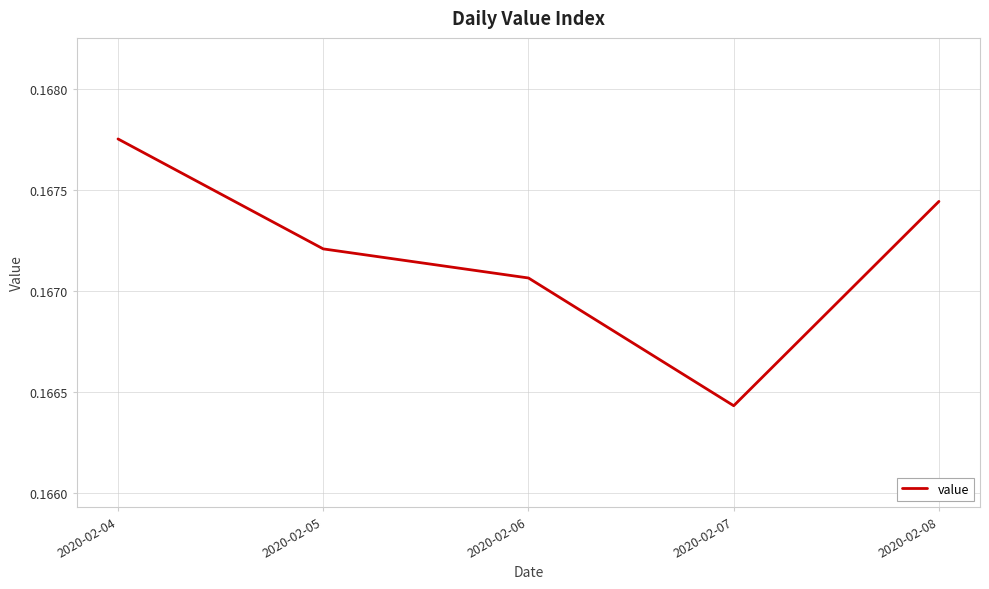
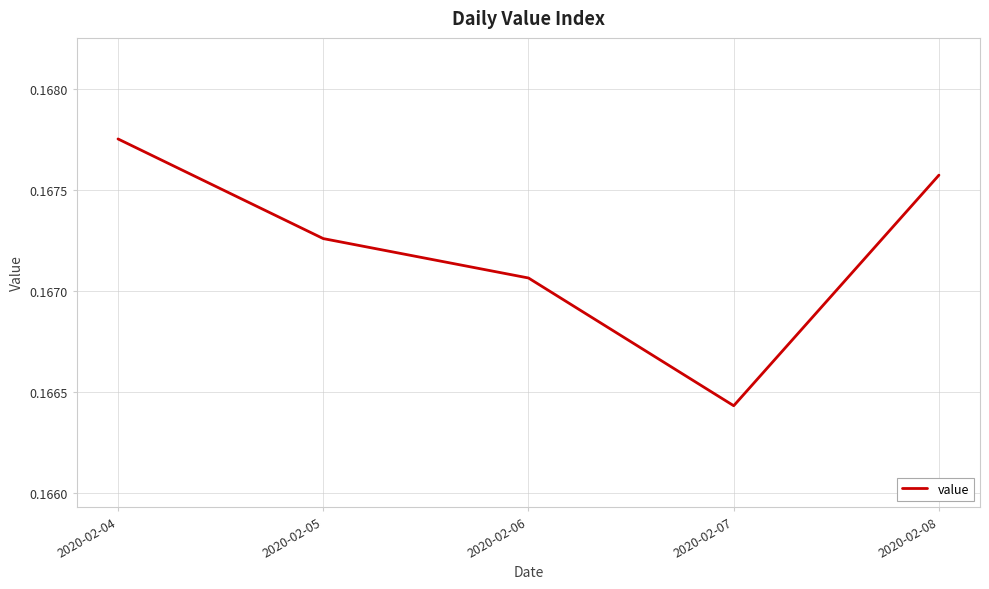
2020-02-05: 0.16721 -> 0.16726
2020-02-08: 0.16744 -> 0.16757
